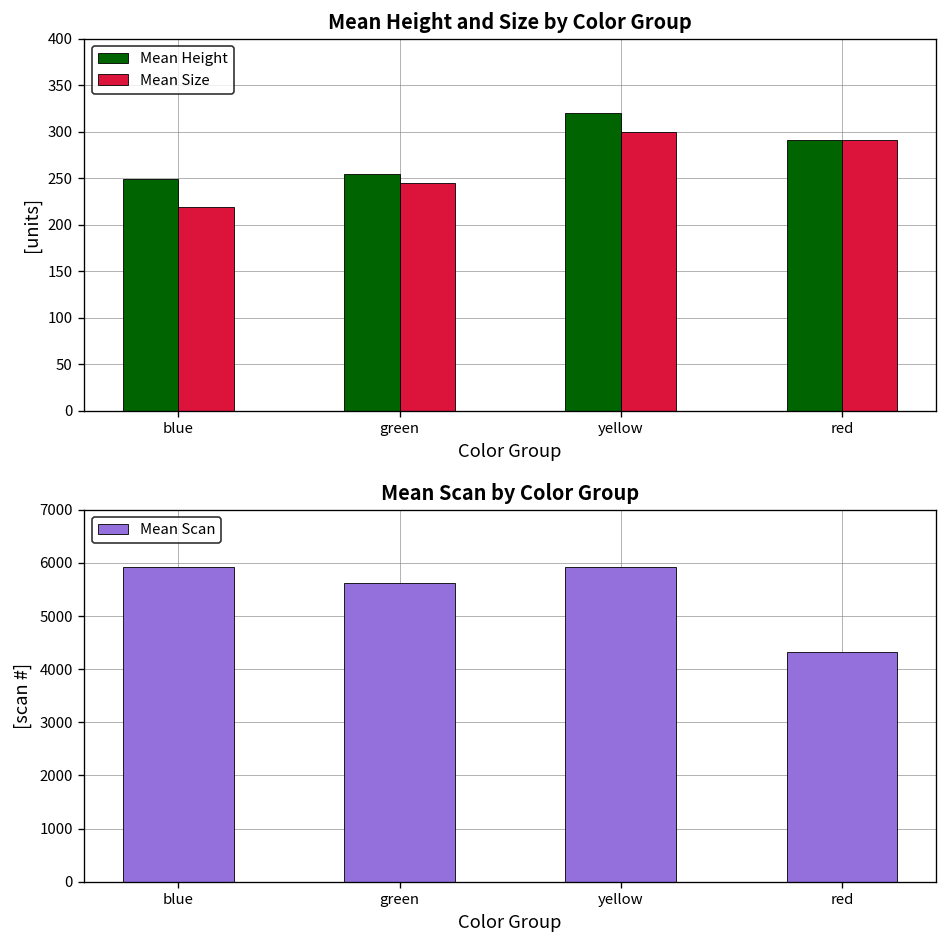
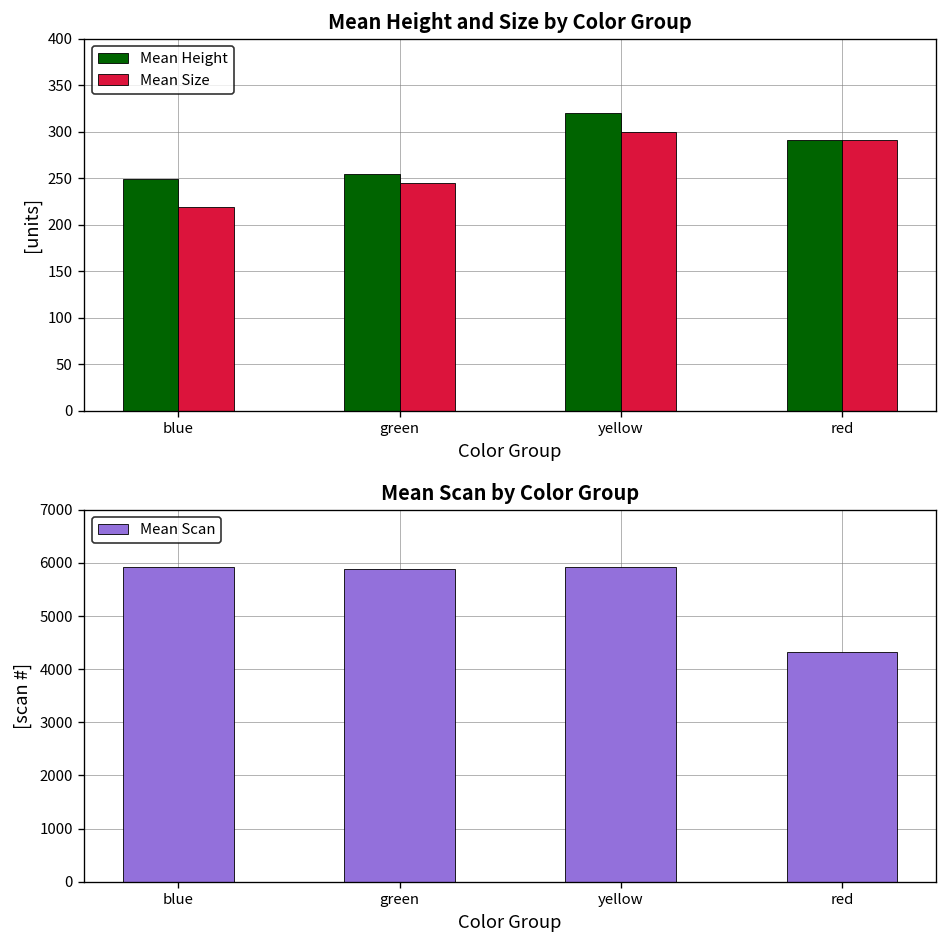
Mean Scan by Color Group, green: 5600 -> 5900
